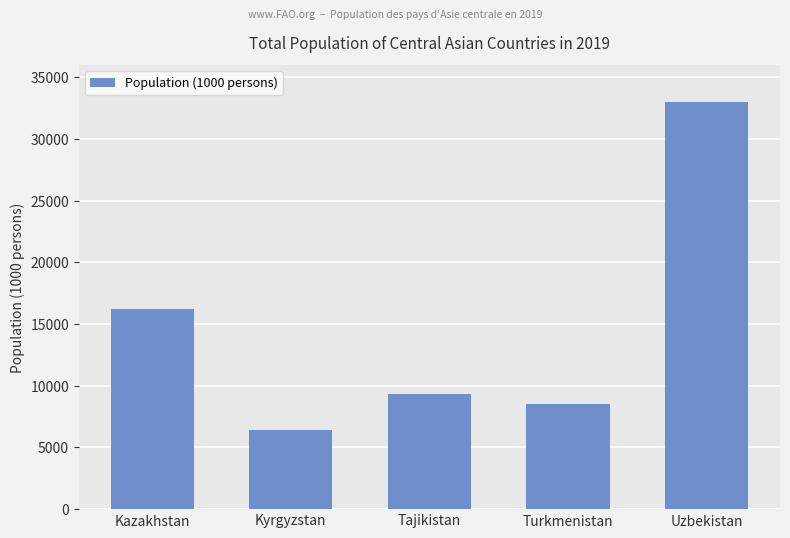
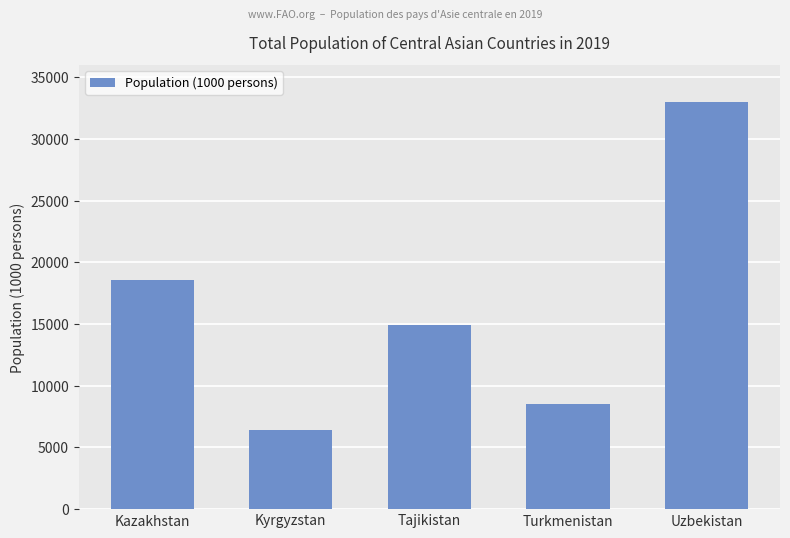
Kazakhstan: 16300 -> 18600
Tajikistan: 9300 -> 15000
